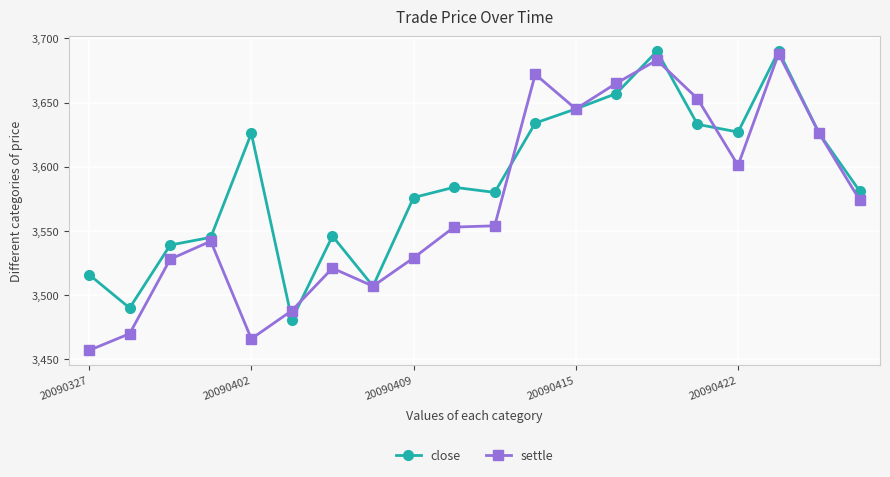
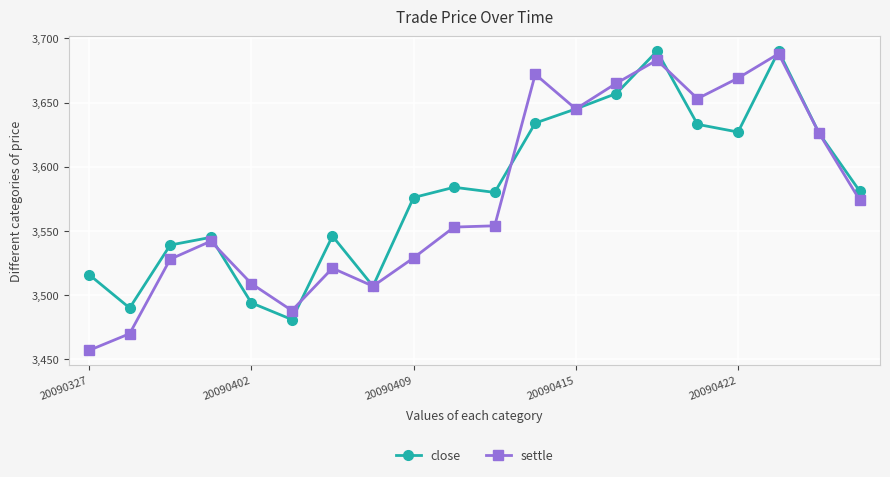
close, 20090402: 3,626 -> 3,494
settle, 20090402: 3,466 -> 3,509
settle, 20090422: 3,601 -> 3,669
